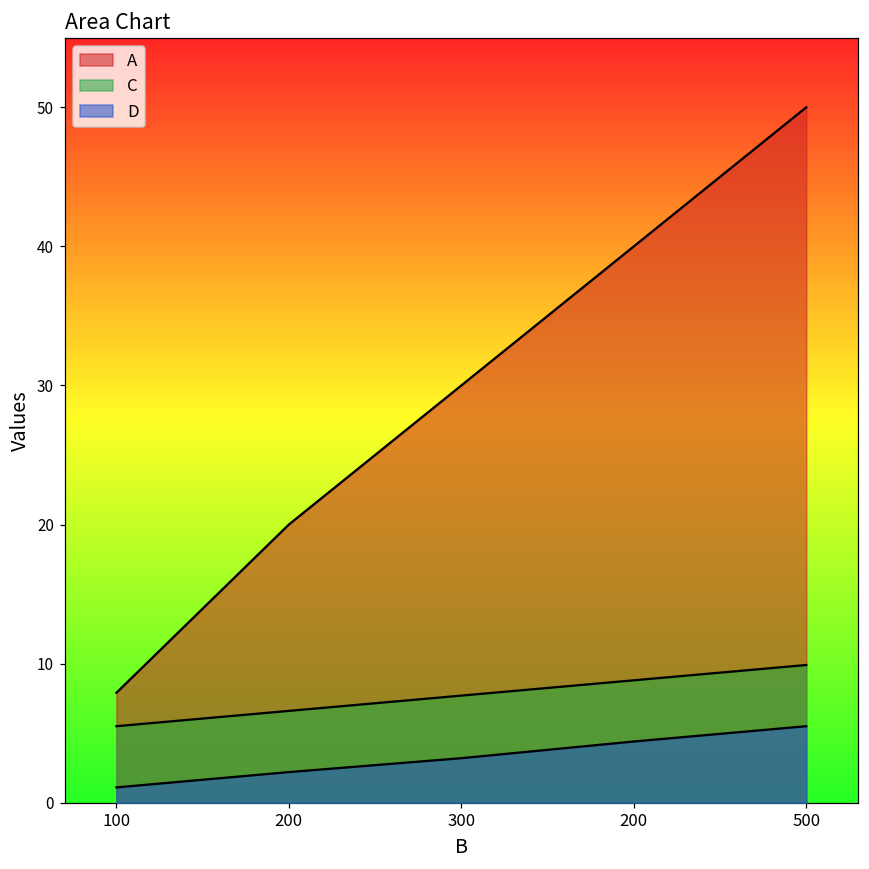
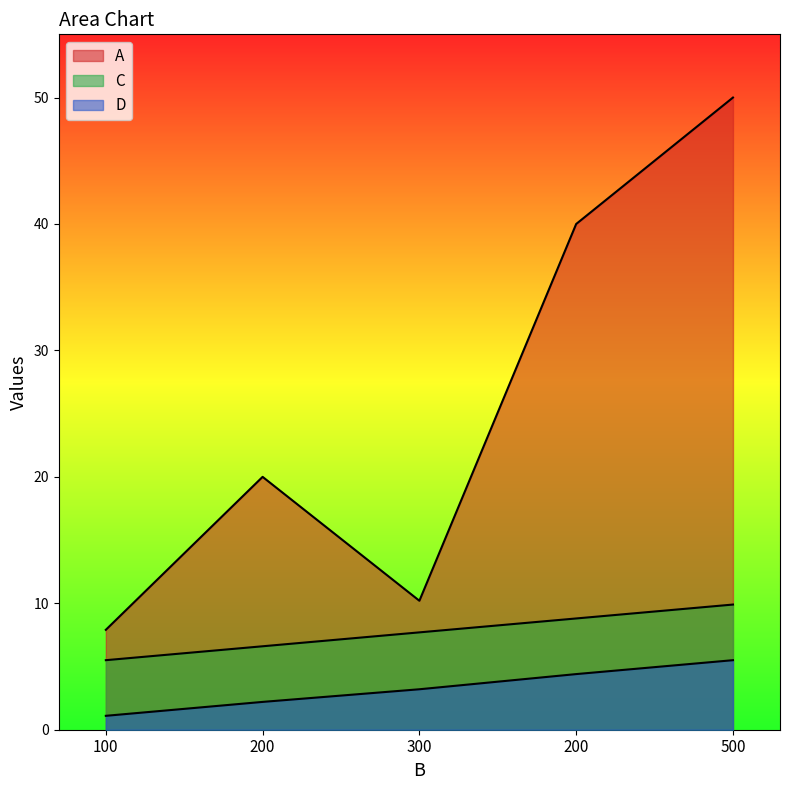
A, 300: 30.0 -> 10.2
